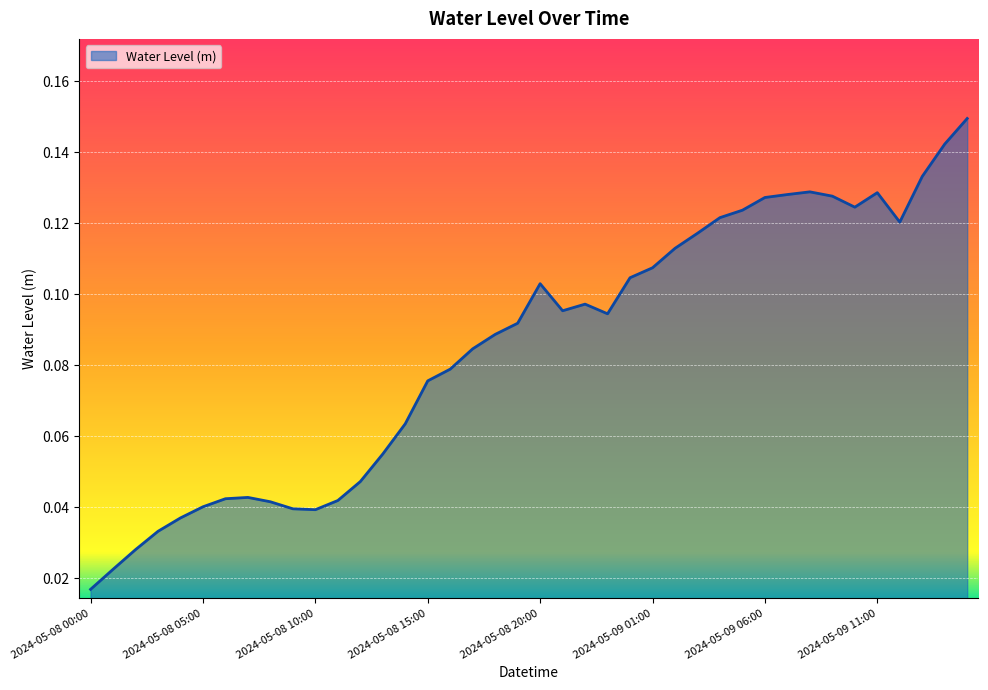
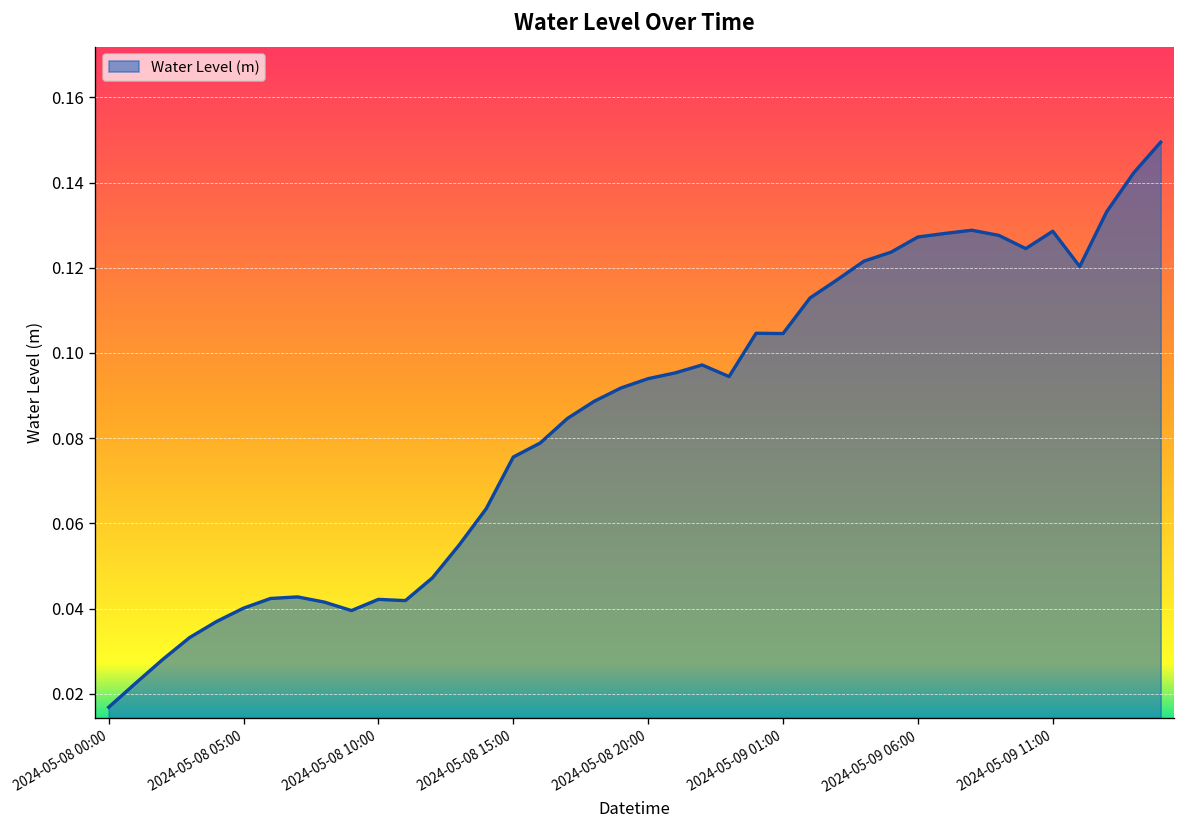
2024-05-08 10:00: 0.039 -> 0.042
2024-05-08 20:00: 0.103 -> 0.094
2024-05-09 01:00: 0.107 -> 0.105
